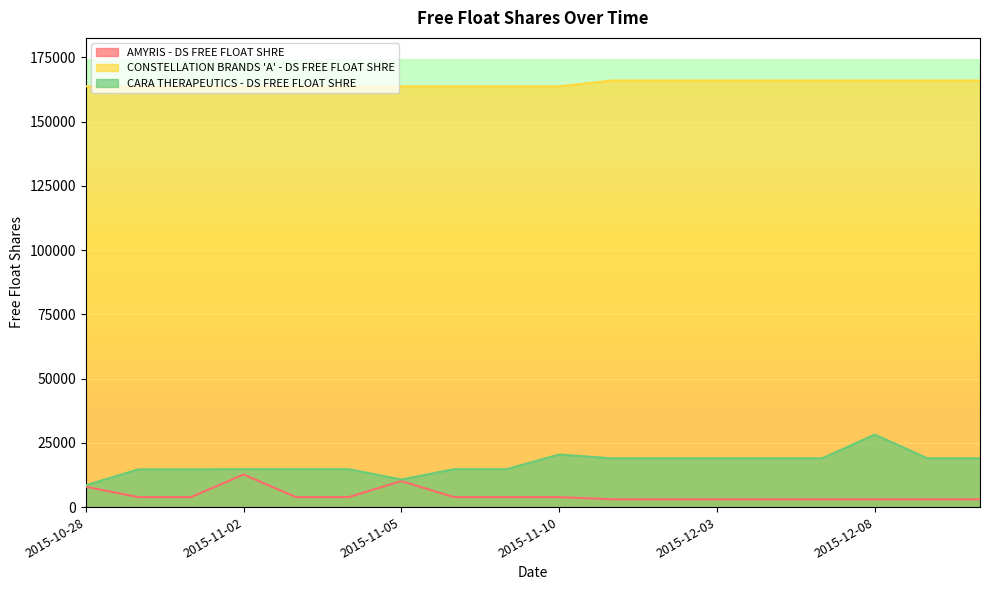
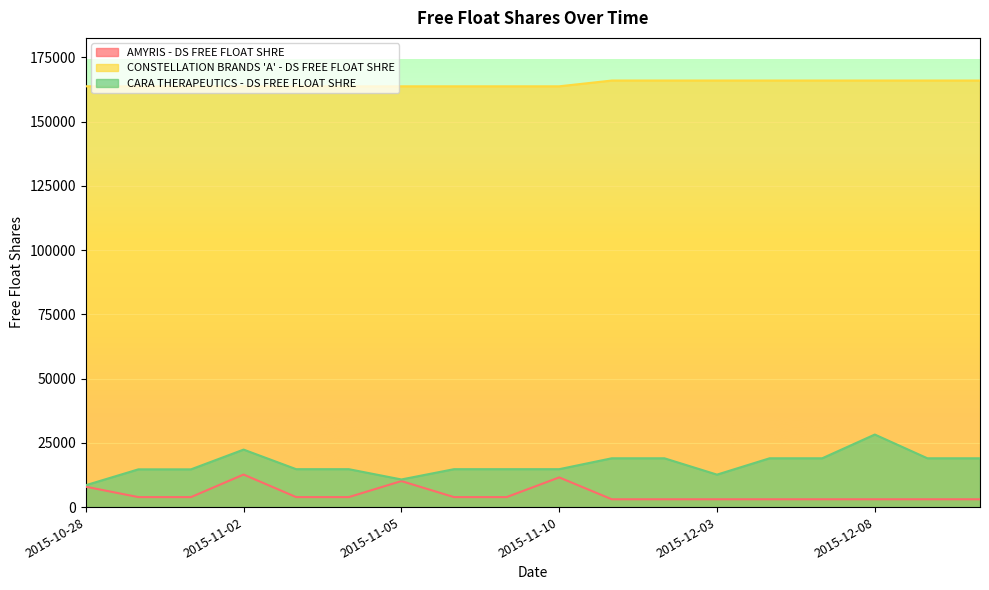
CARA THERAPEUTICS - DS FREE FLOAT SHRE, 2015-11-02: 15000 -> 22000
AMYRIS - DS FREE FLOAT SHRE, 2015-11-10: 4000 -> 12000
CARA THERAPEUTICS - DS FREE FLOAT SHRE, 2015-11-10: 20000 -> 15000
CARA THERAPEUTICS - DS FREE FLOAT SHRE, 2015-12-03: 19000 -> 13000
